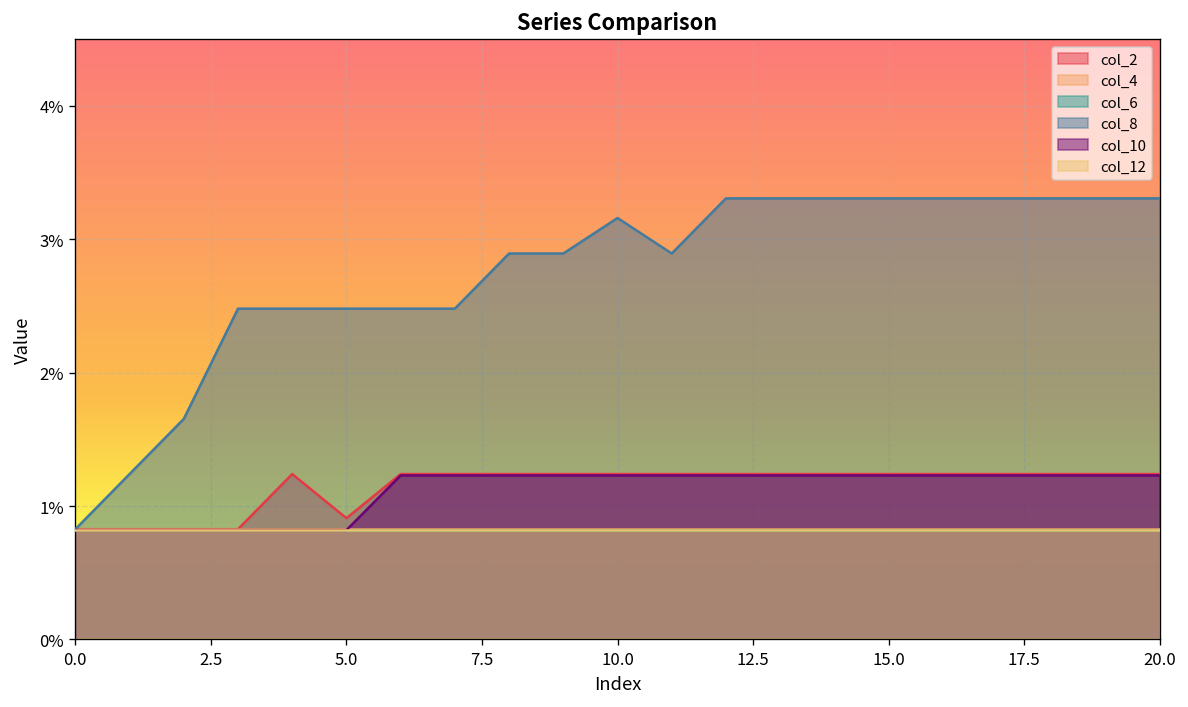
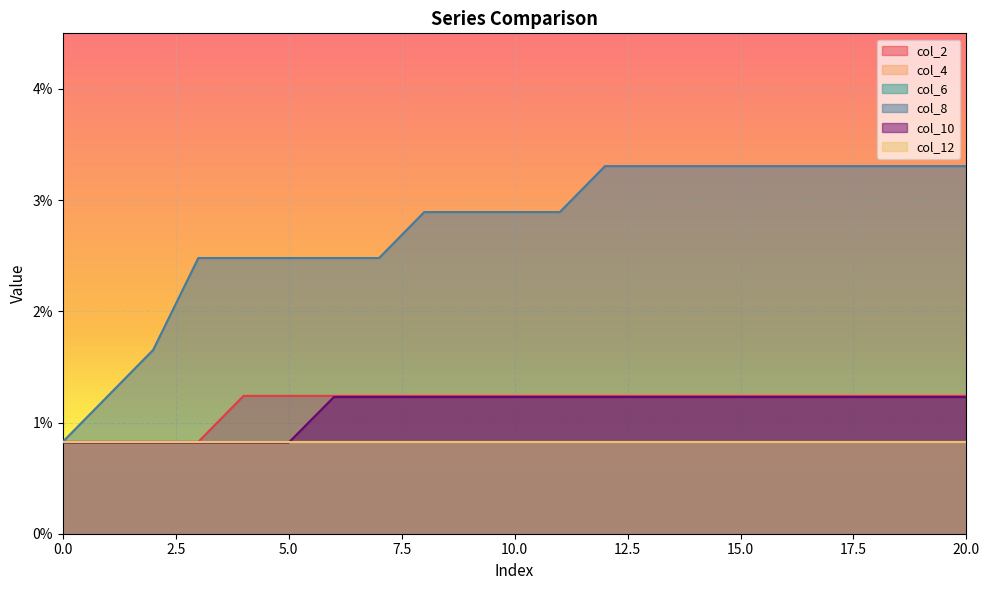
col_2, 5.0: 0.91% -> 1.24%
col_8, 10.0: 3.16% -> 2.89%
